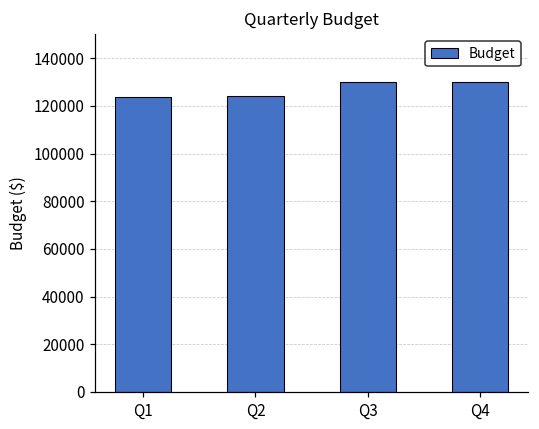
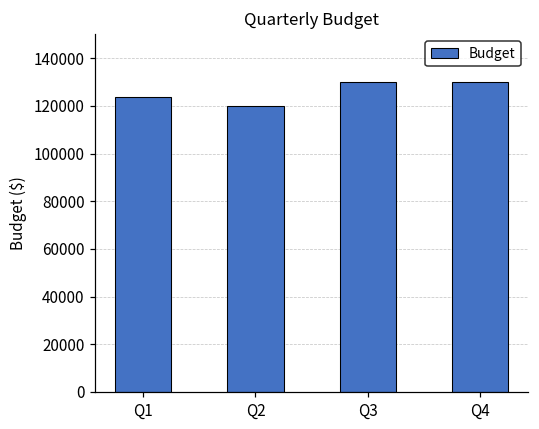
Q2: 124000 -> 120000
